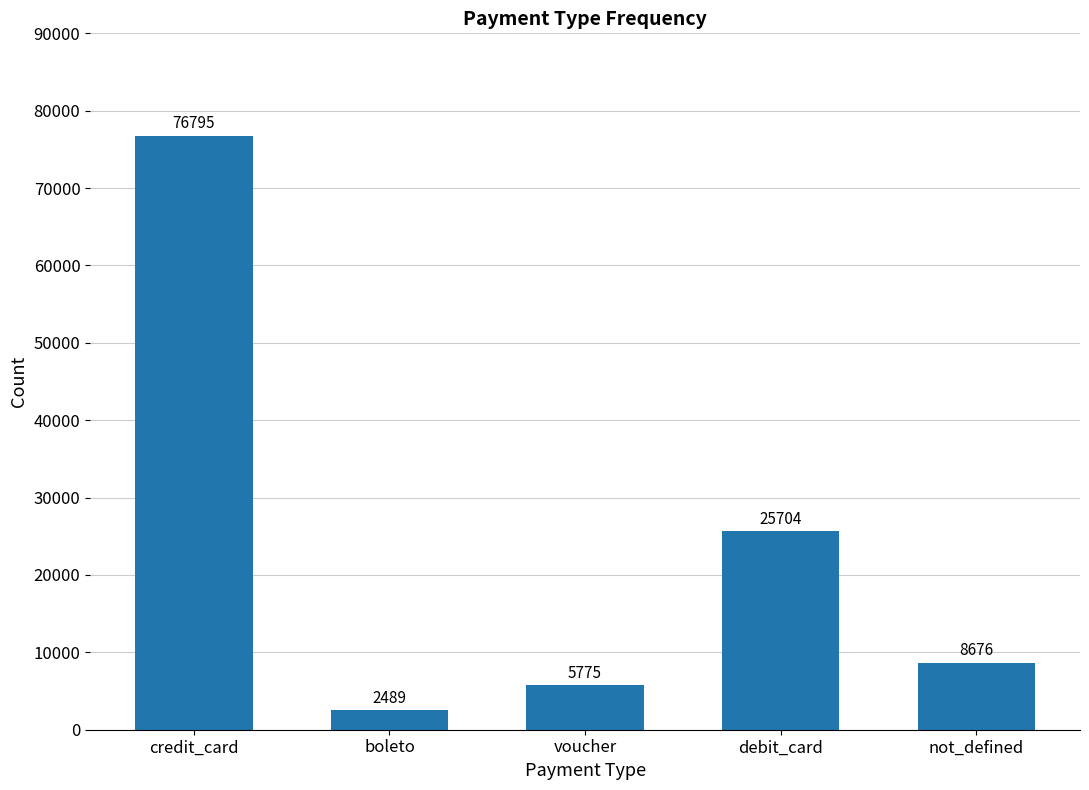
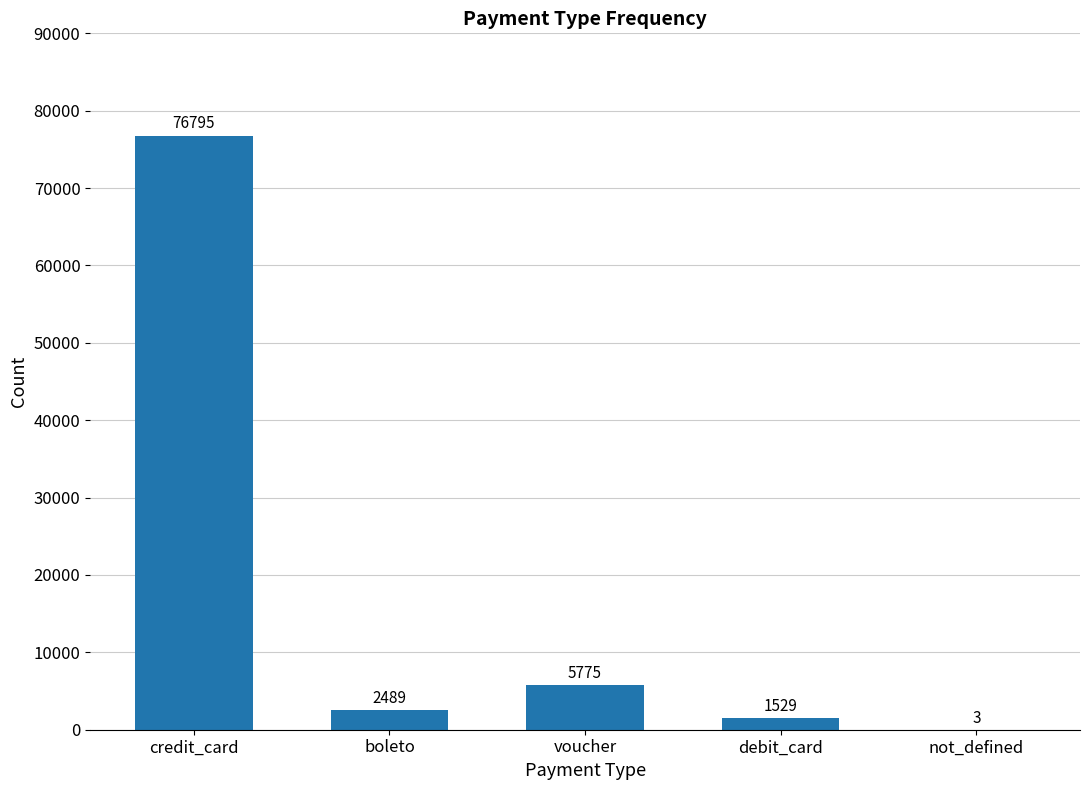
debit_card: 25704 -> 1529
not_defined: 8676 -> 3
